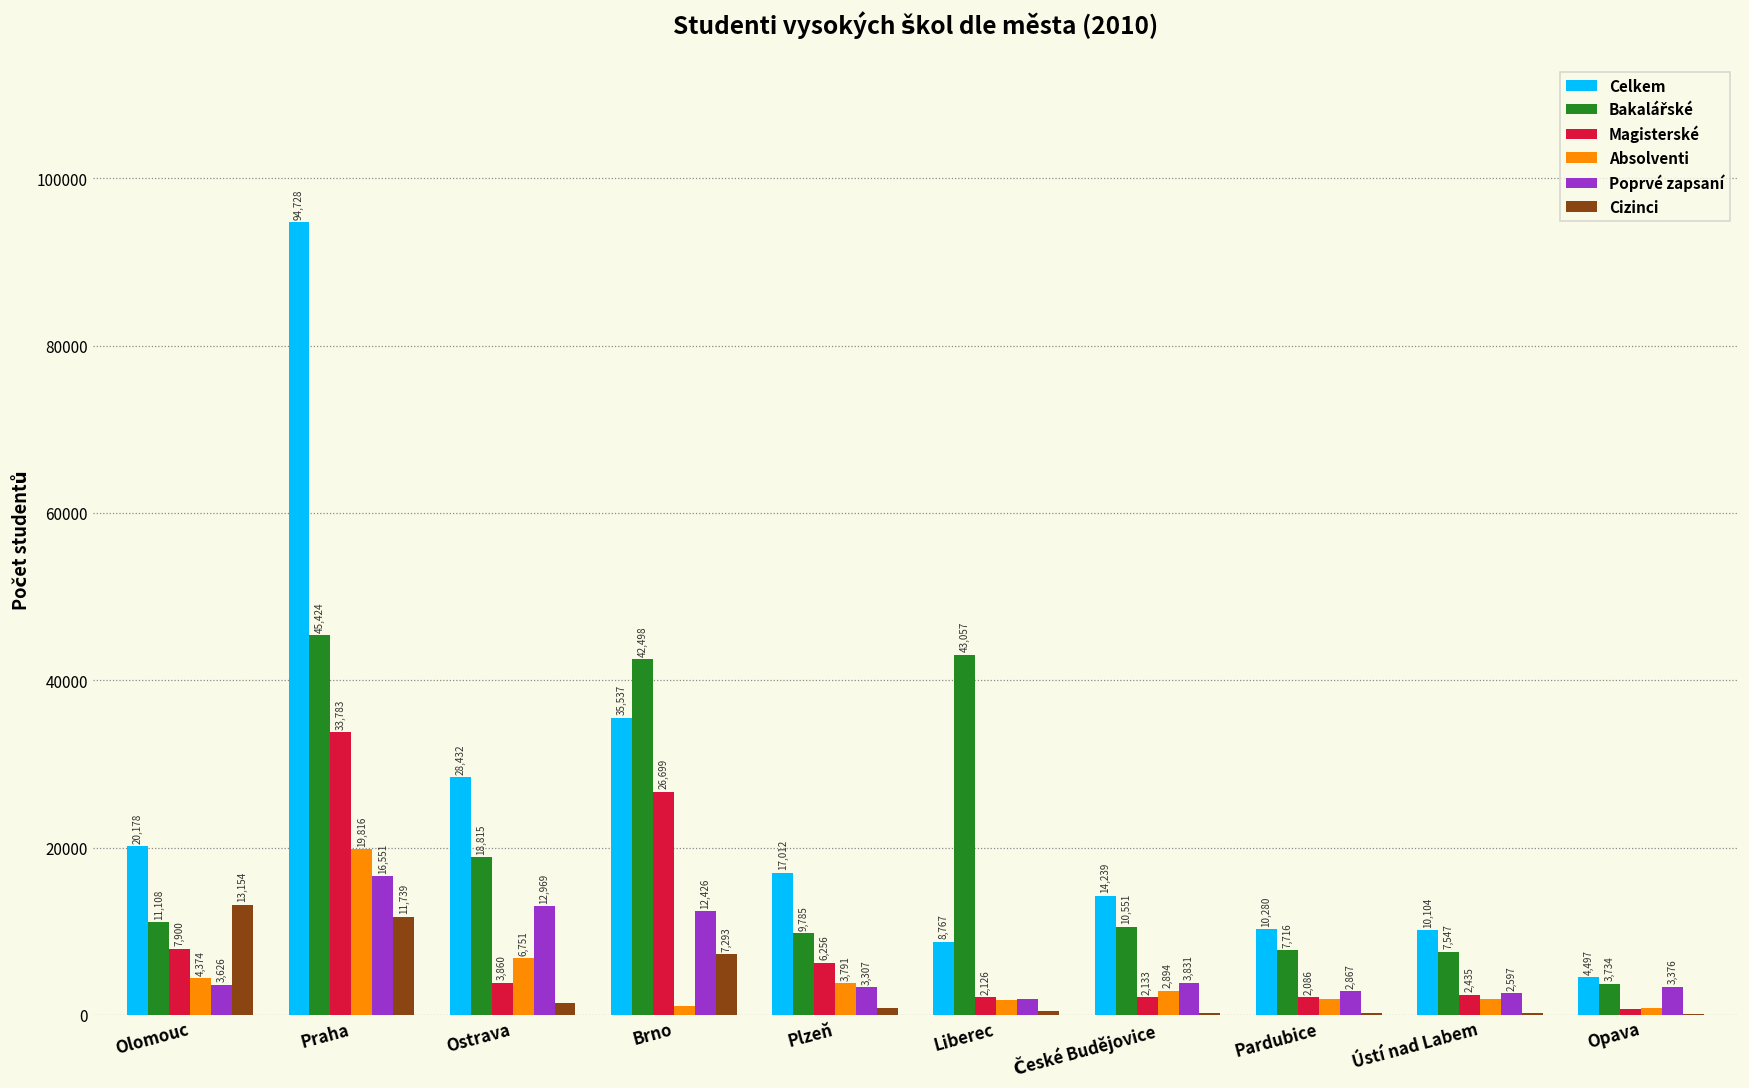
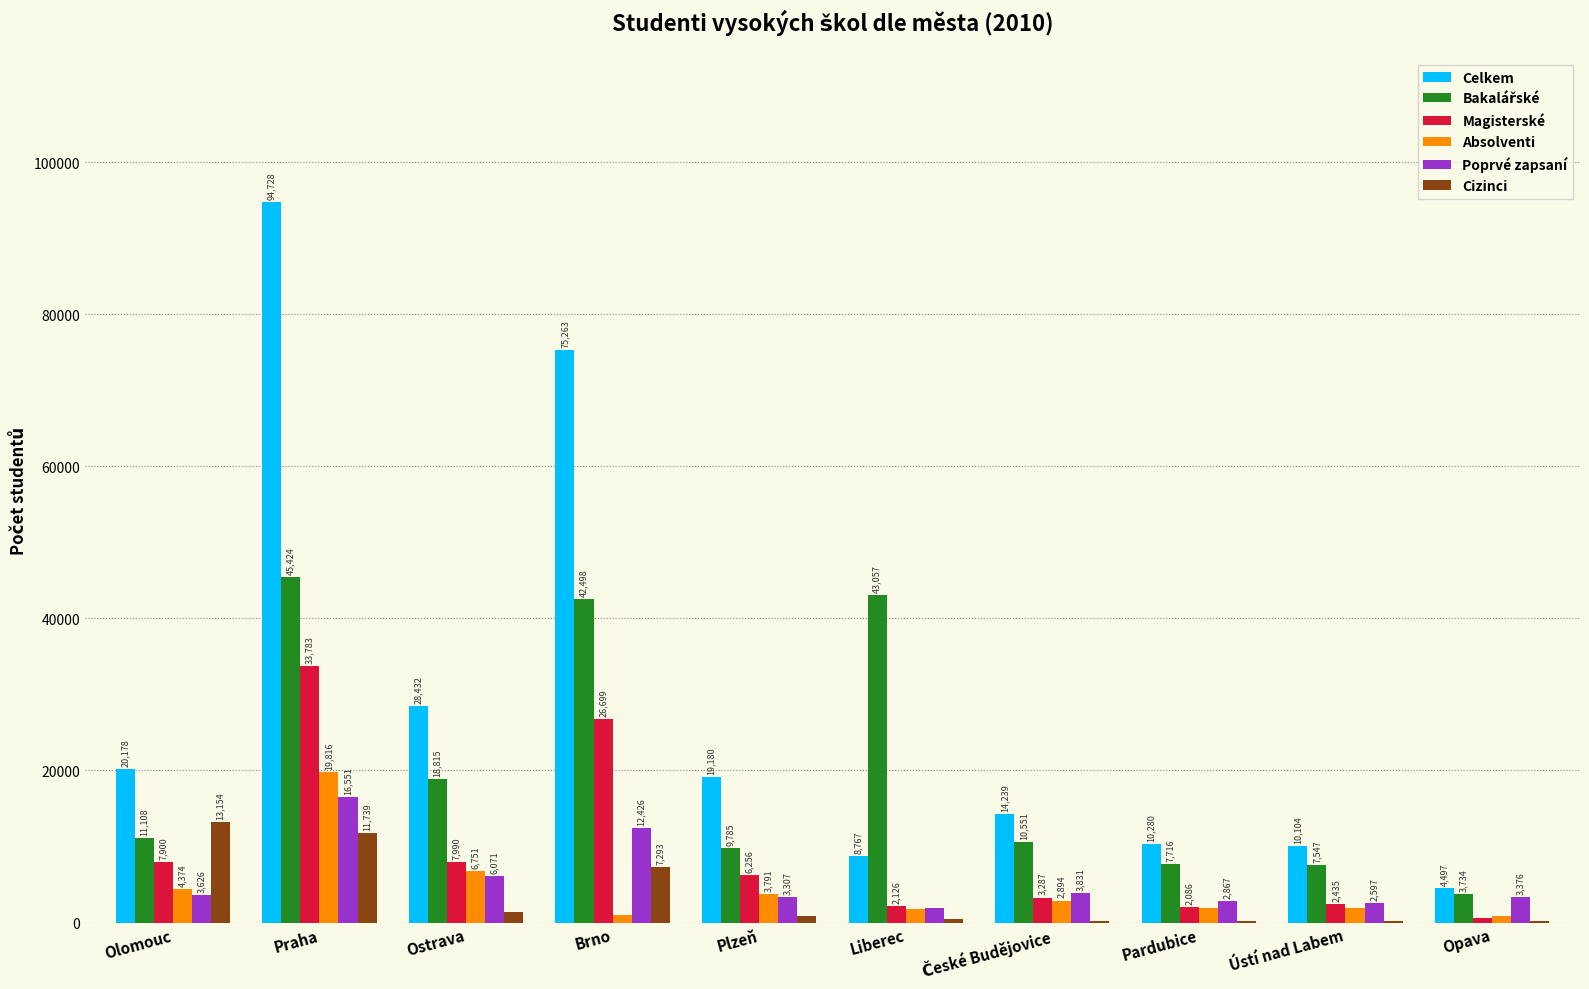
Magisterské, Ostrava: 3,860 -> 7,990
Poprvé zapsaní, Ostrava: 12,969 -> 6,071
Celkem, Brno: 35,537 -> 75,263
Celkem, Plzeň: 17,012 -> 19,180
Magisterské, České Budějovice: 2,133 -> 3,287
